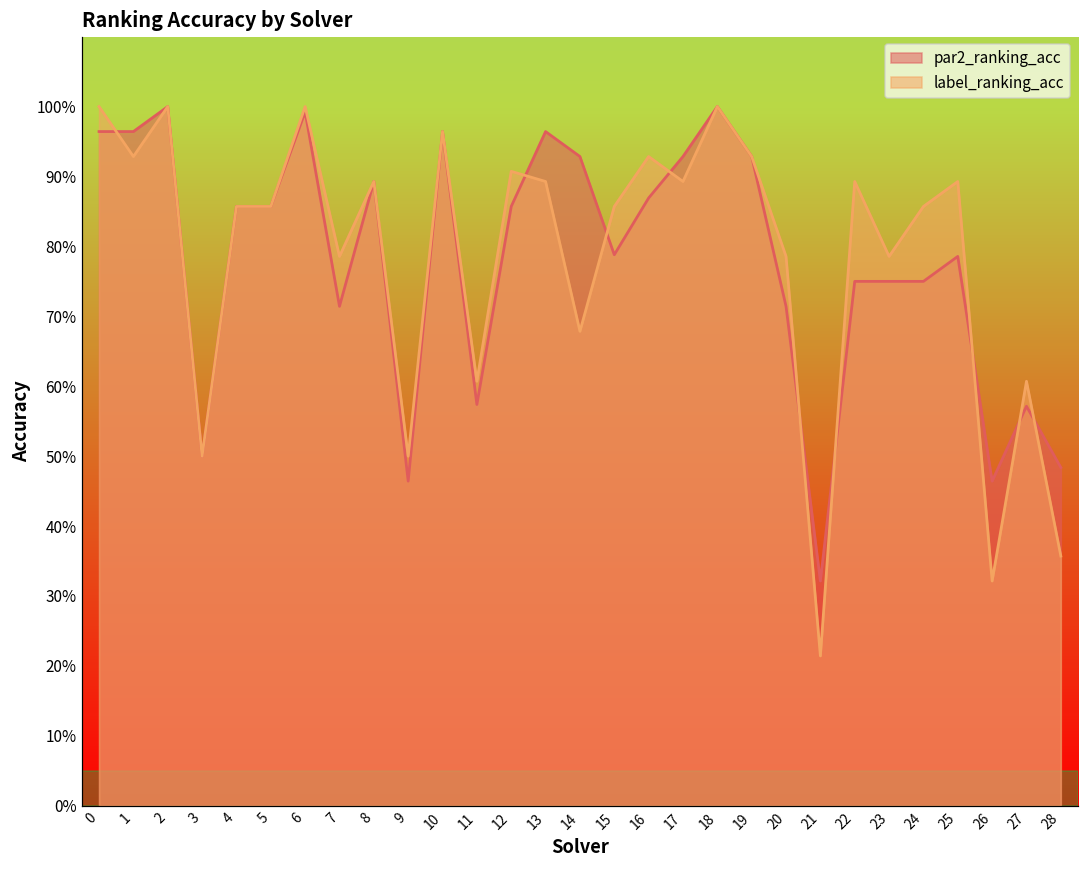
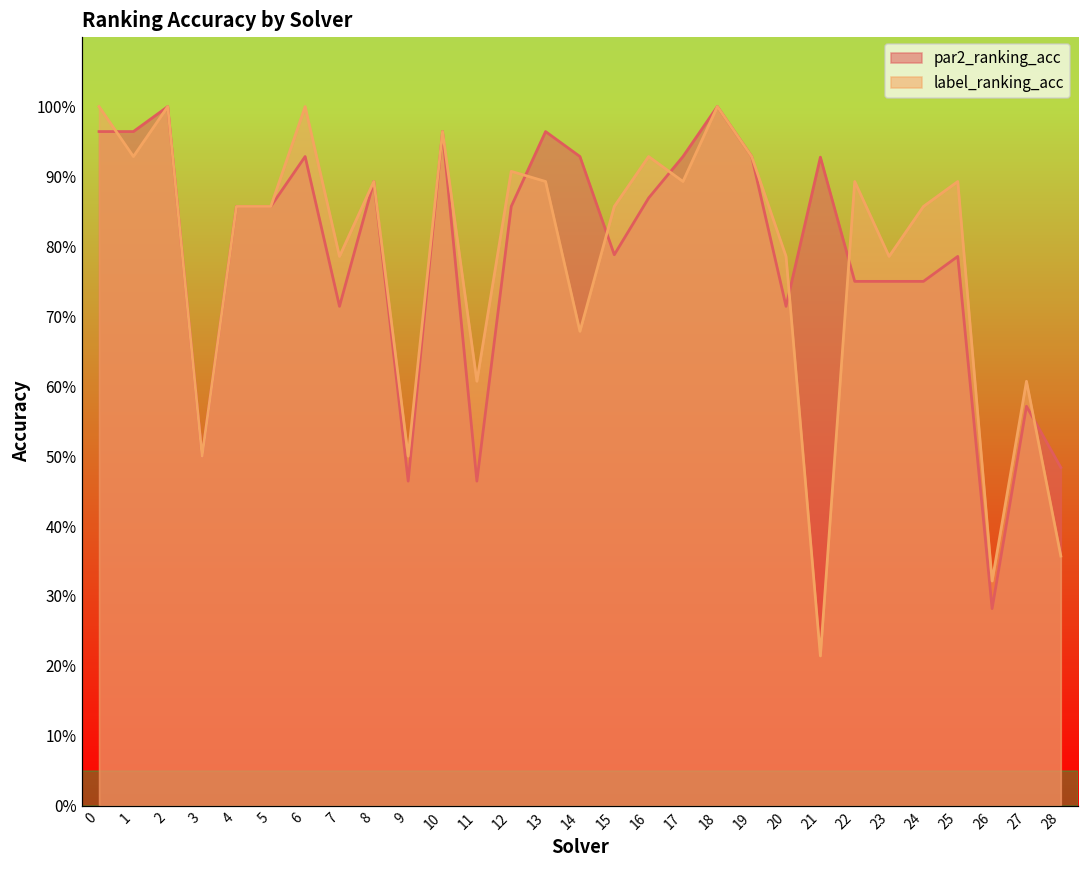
par2_ranking_acc, 6: 99% -> 93%
par2_ranking_acc, 11: 57% -> 46%
par2_ranking_acc, 21: 32% -> 93%
par2_ranking_acc, 26: 46% -> 28%
